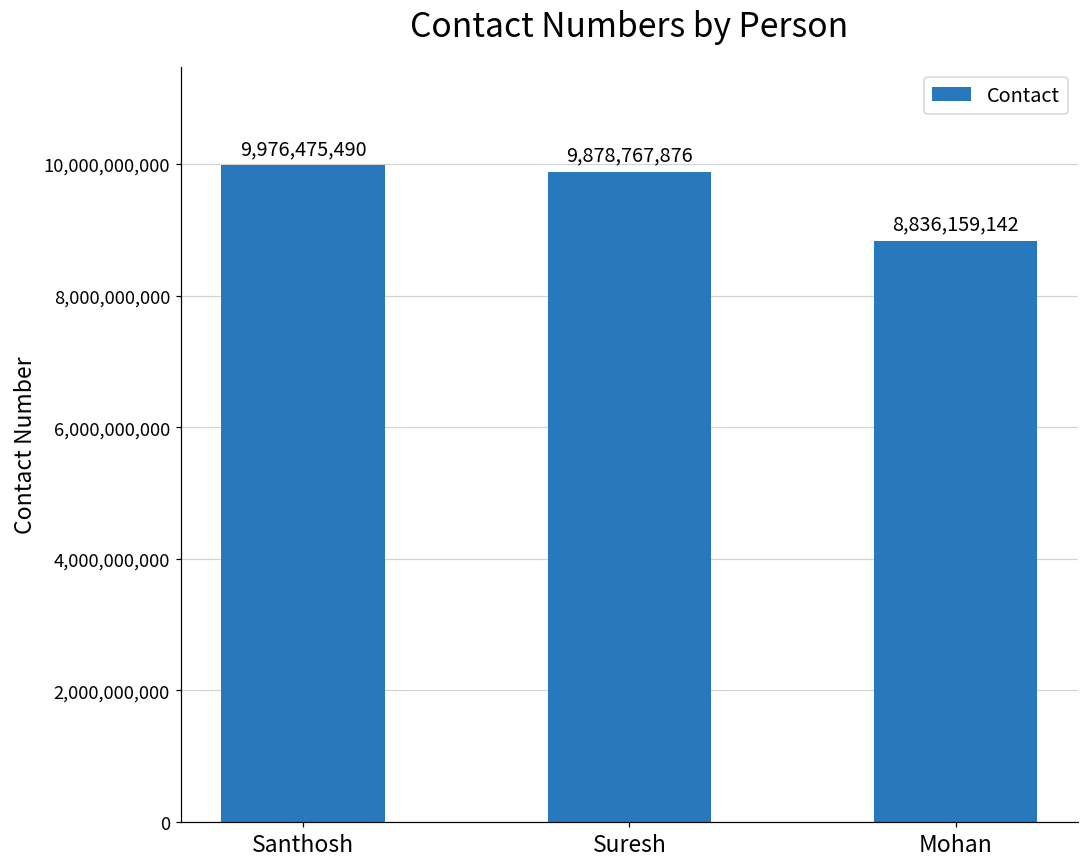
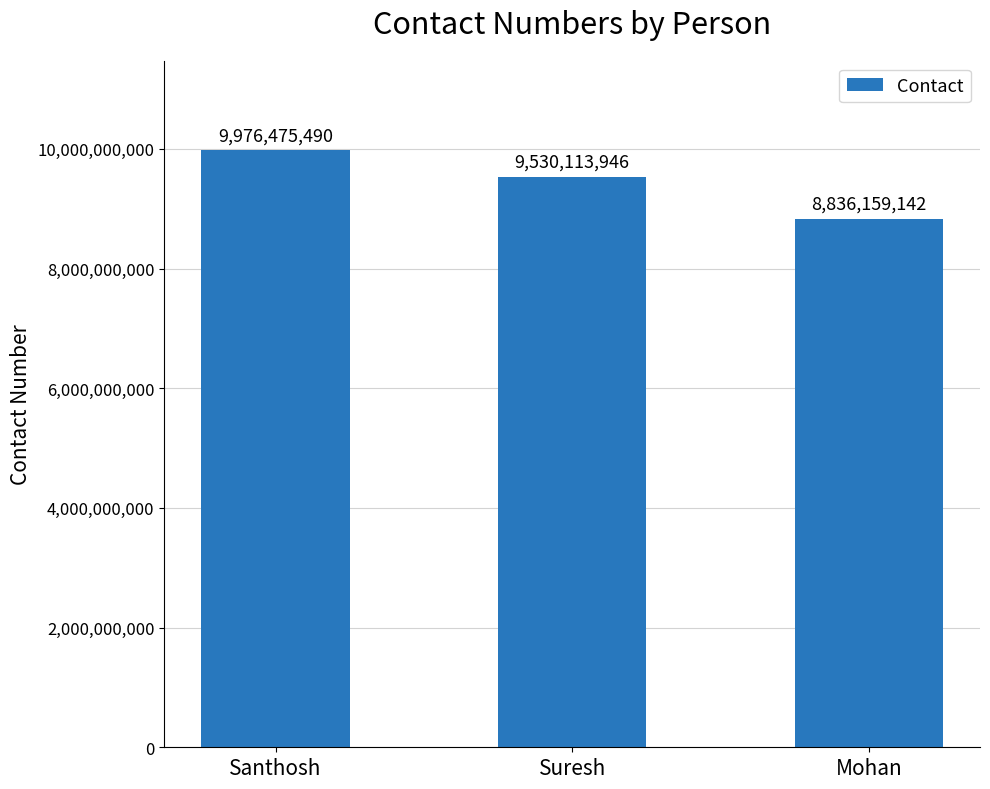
Suresh: 9,878,767,876 -> 9,530,113,946
